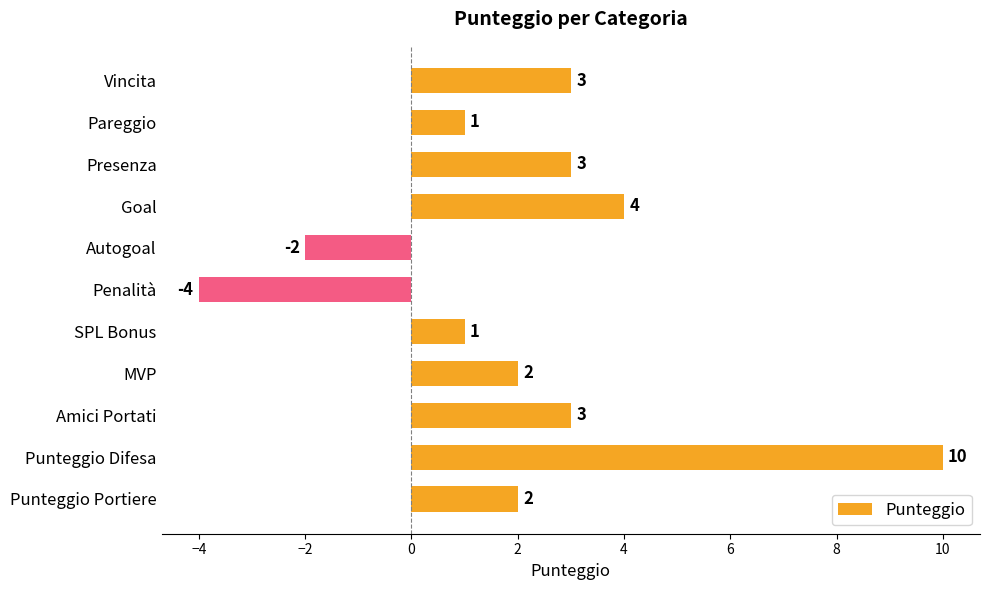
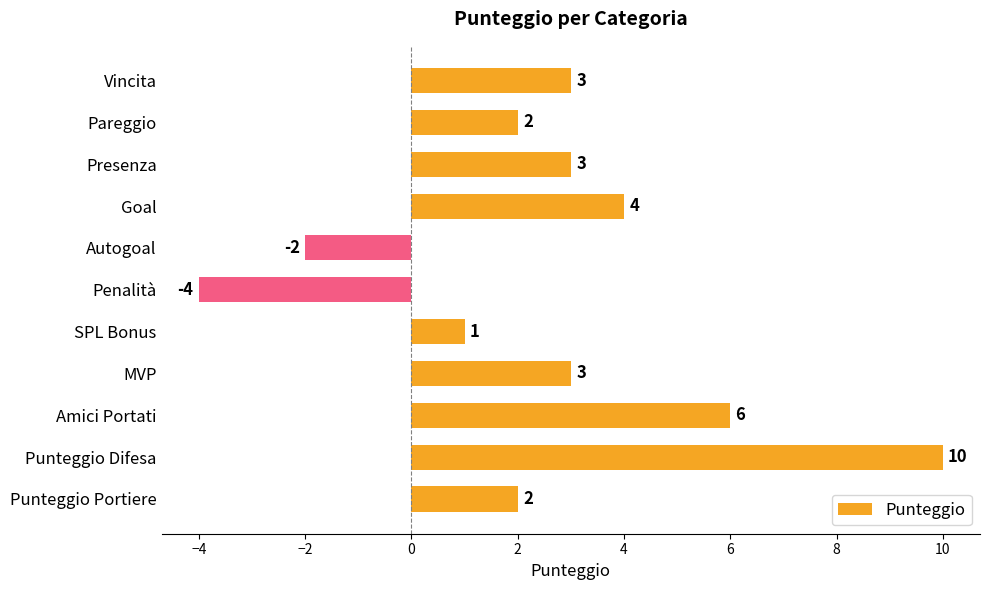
Pareggio: 1 -> 2
MVP: 2 -> 3
Amici Portati: 3 -> 6
